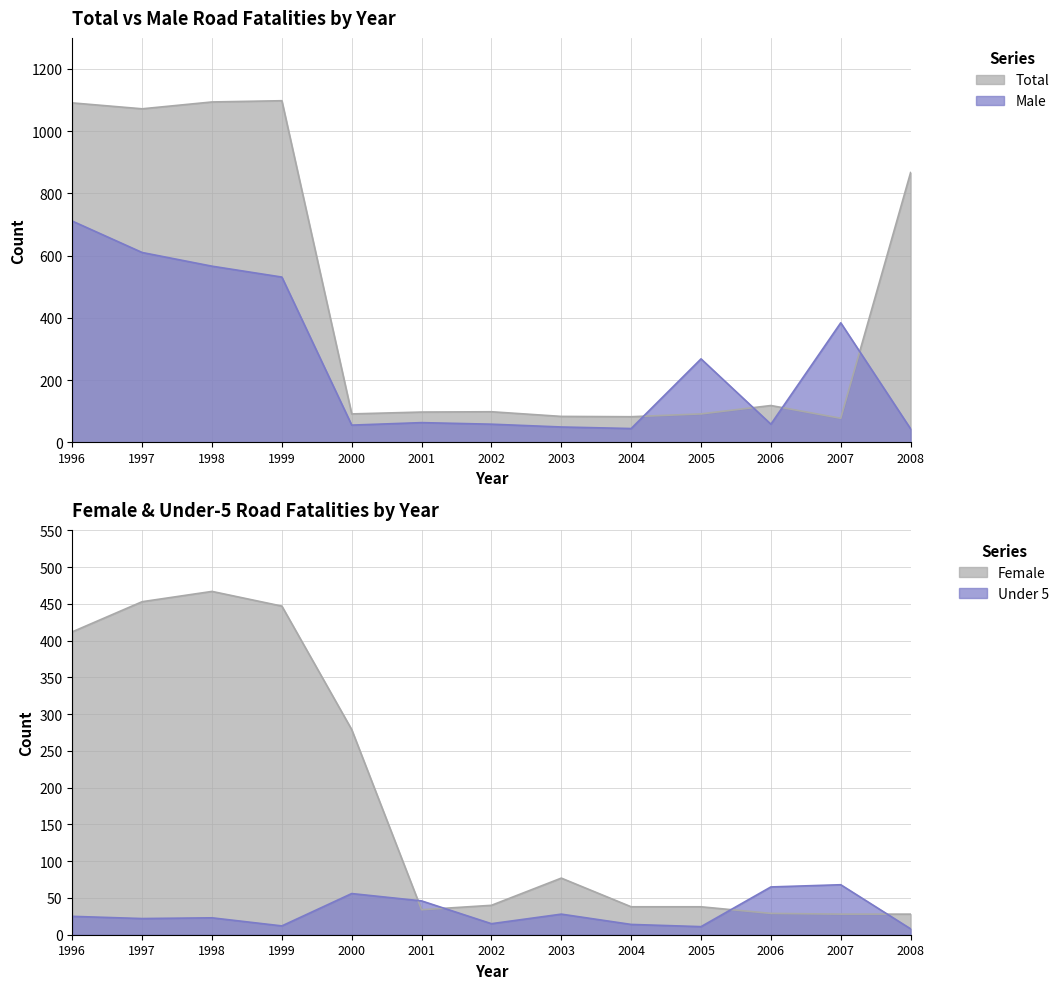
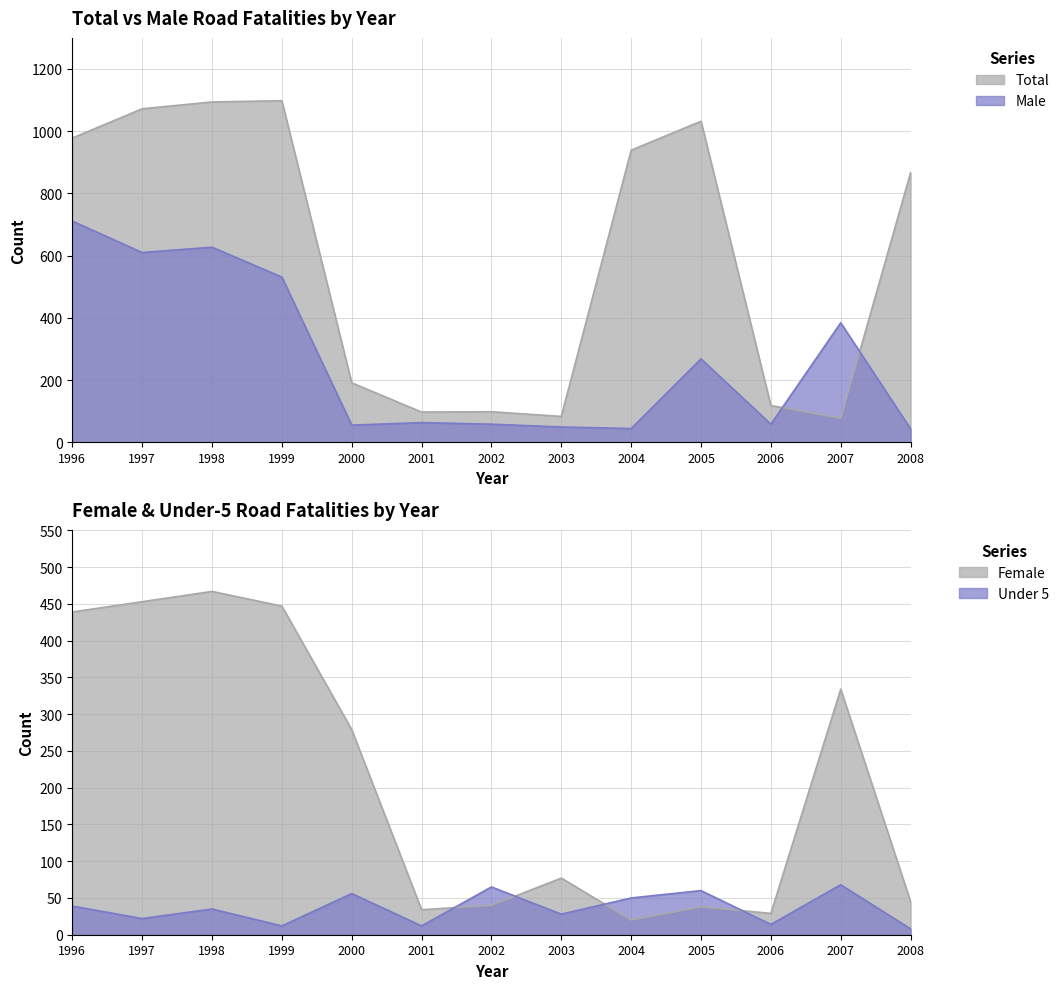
Total vs Male Road Fatalities by Year, Total, 1996: 1090 -> 980
Total vs Male Road Fatalities by Year, Male, 1998: 570 -> 630
Total vs Male Road Fatalities by Year, Total, 2000: 90 -> 190
Total vs Male Road Fatalities by Year, Total, 2004: 80 -> 940
Total vs Male Road Fatalities by Year, Total, 2005: 90 -> 1030
Female & Under-5 Road Fatalities by Year, Female, 1996: 410 -> 440
Female & Under-5 Road Fatalities by Year, Under 5, 1996: 30 -> 40
Female & Under-5 Road Fatalities by Year, Under 5, 1998: 20 -> 40
Female & Under-5 Road Fatalities by Year, Under 5, 2001: 50 -> 10
Female & Under-5 Road Fatalities by Year, Under 5, 2002: 20 -> 70
Female & Under-5 Road Fatalities by Year, Female, 2004: 40 -> 20
Female & Under-5 Road Fatalities by Year, Under 5, 2004: 10 -> 50
Female & Under-5 Road Fatalities by Year, Under 5, 2005: 10 -> 60
Female & Under-5 Road Fatalities by Year, Under 5, 2006: 70 -> 10
Female & Under-5 Road Fatalities by Year, Female, 2007: 30 -> 330
Female & Under-5 Road Fatalities by Year, Female, 2008: 30 -> 50
